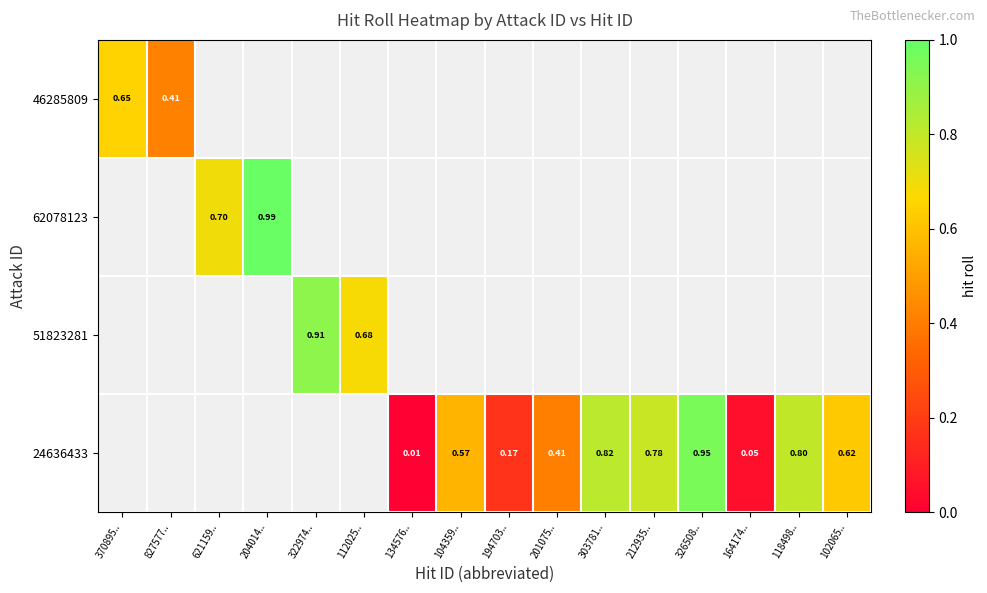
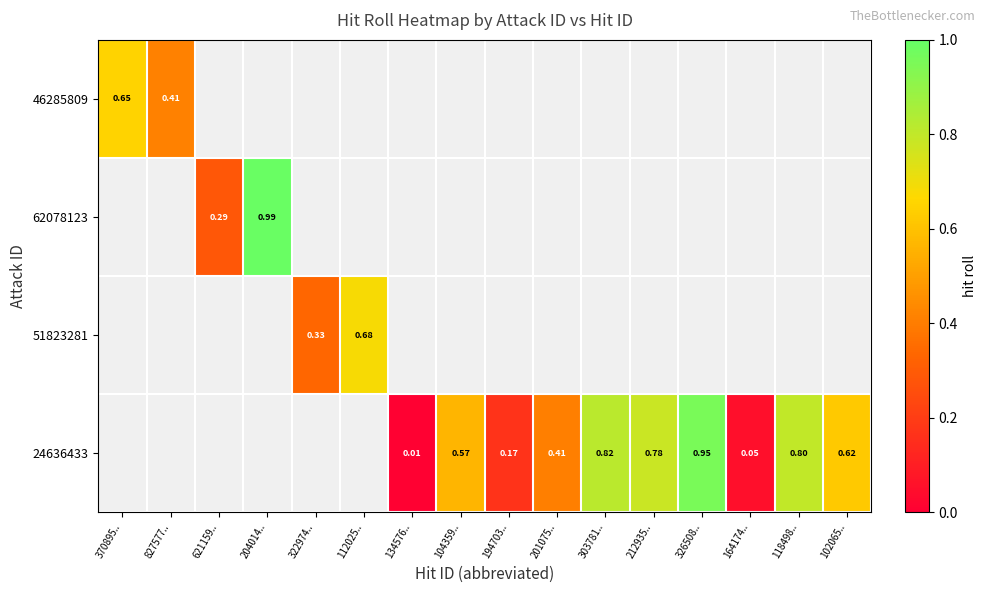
62078123, 621159..: 0.70 -> 0.29
51823281, 322974..: 0.91 -> 0.33
